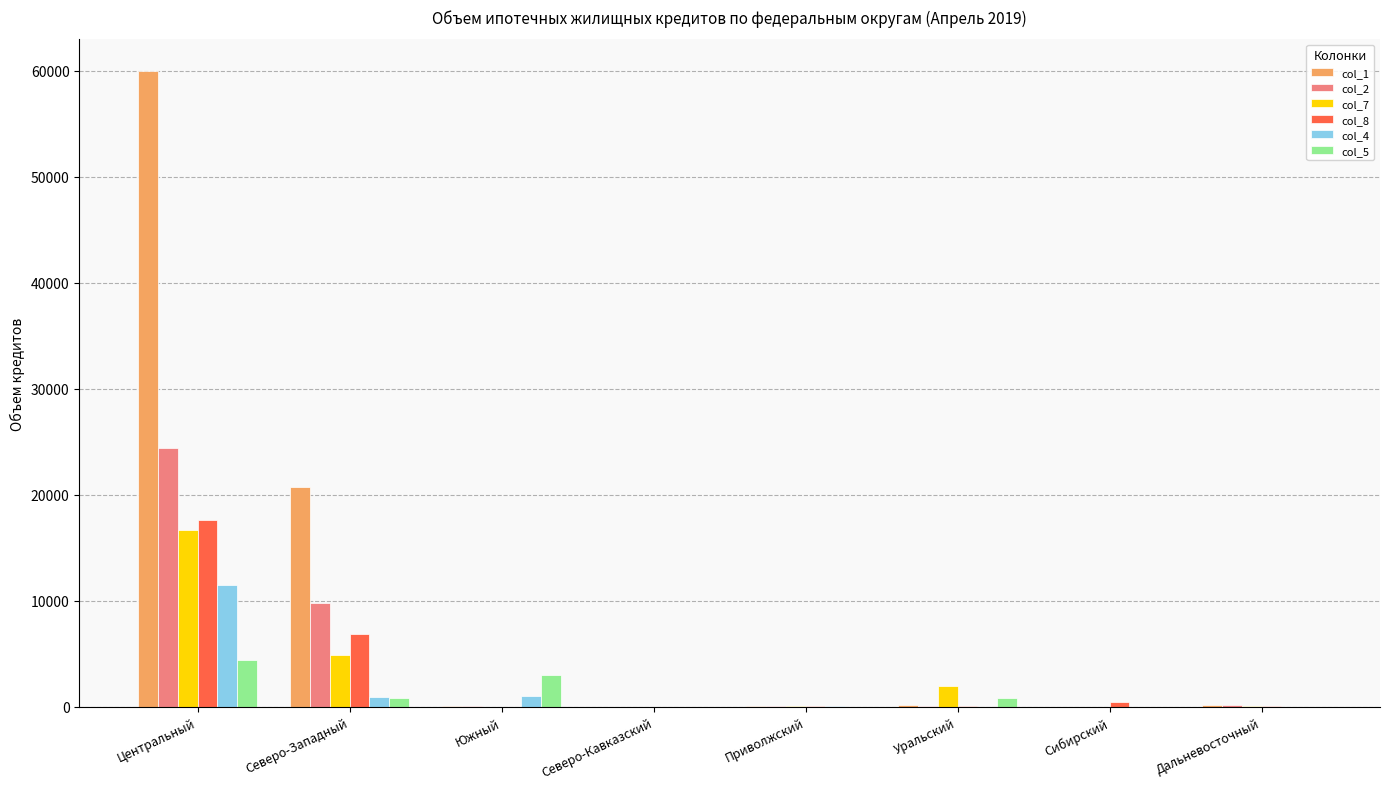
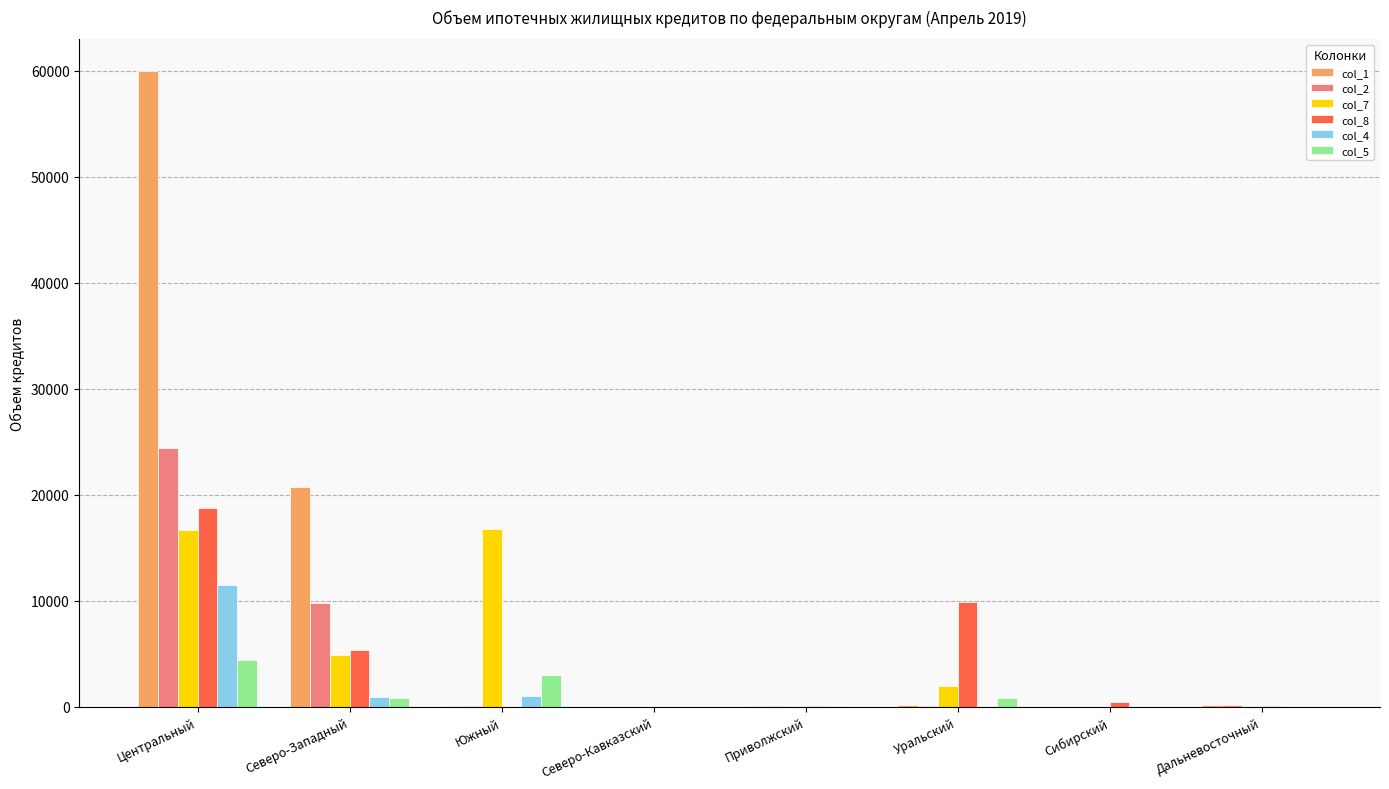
col_8, Центральный: 17600 -> 18700
col_8, Северо-Западный: 6900 -> 5300
col_7, Южный: 0 -> 16800
col_8, Уральский: 100 -> 9900
